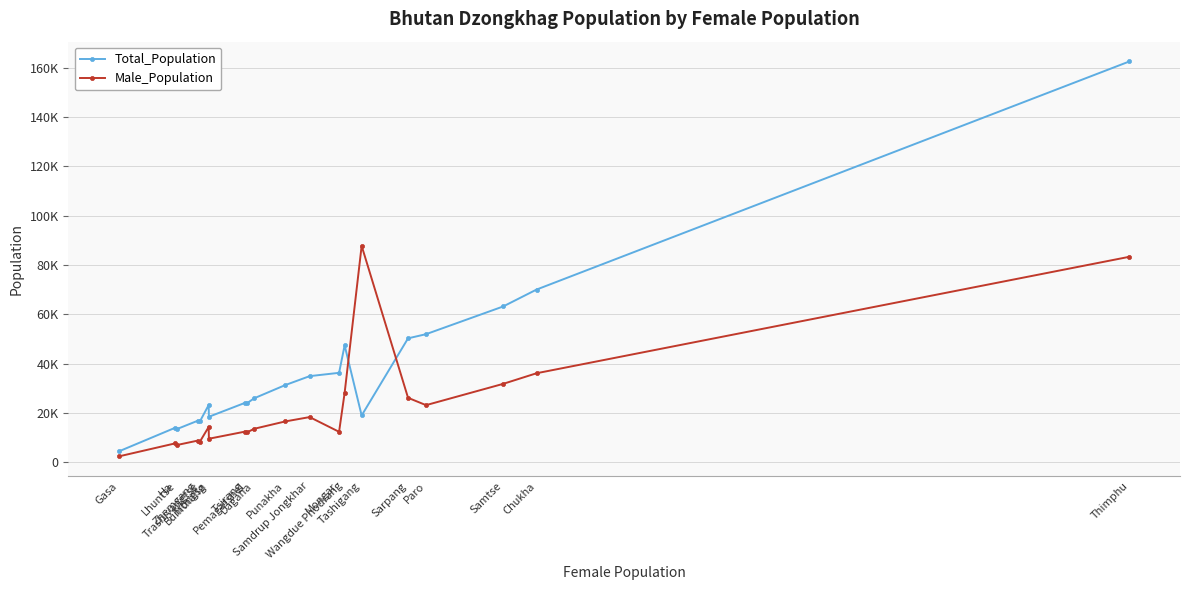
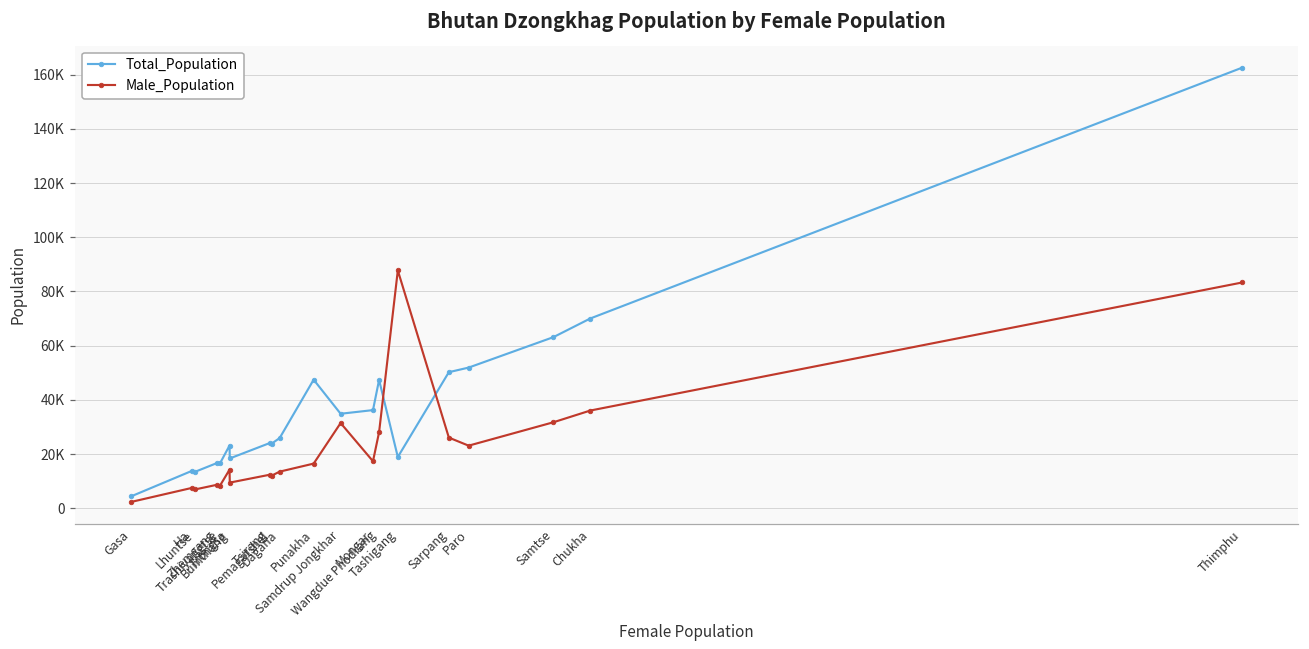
Total_Population, Punakha: 31000 -> 47000
Male_Population, Samdrup Jongkhar: 18000 -> 31000
Male_Population, Mongar: 12000 -> 17000
